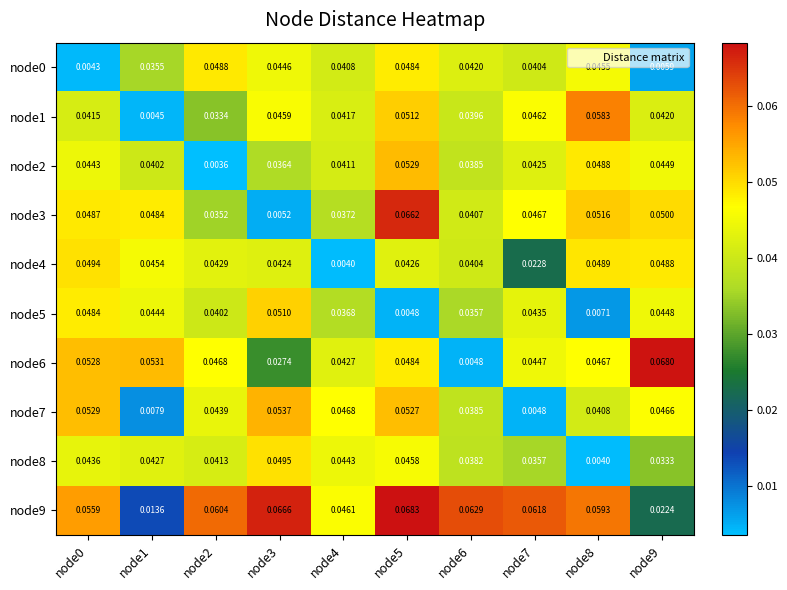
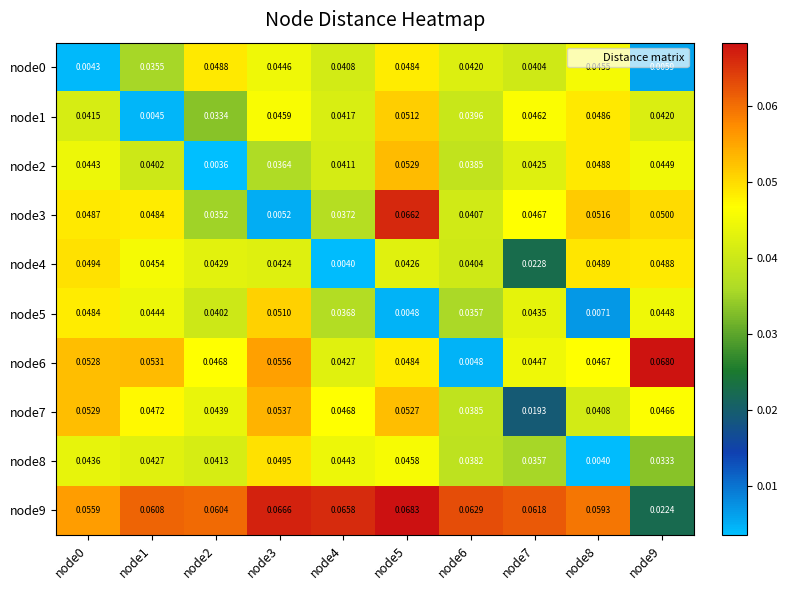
node1, node8: 0.0583 -> 0.0486
node6, node3: 0.0274 -> 0.0556
node7, node1: 0.0079 -> 0.0472
node7, node7: 0.0048 -> 0.0193
node9, node1: 0.0136 -> 0.0608
node9, node4: 0.0461 -> 0.0658
